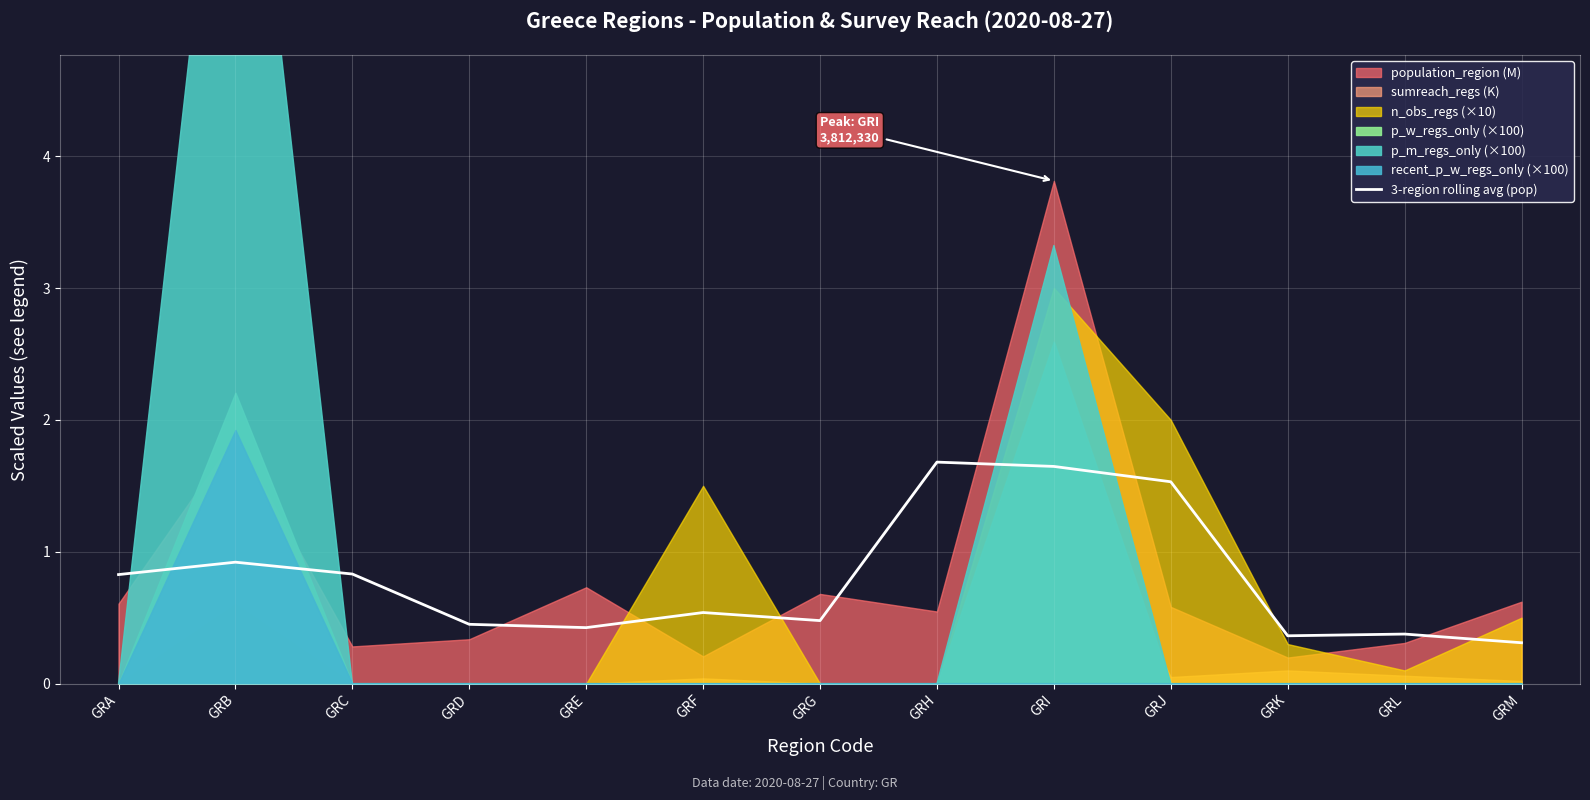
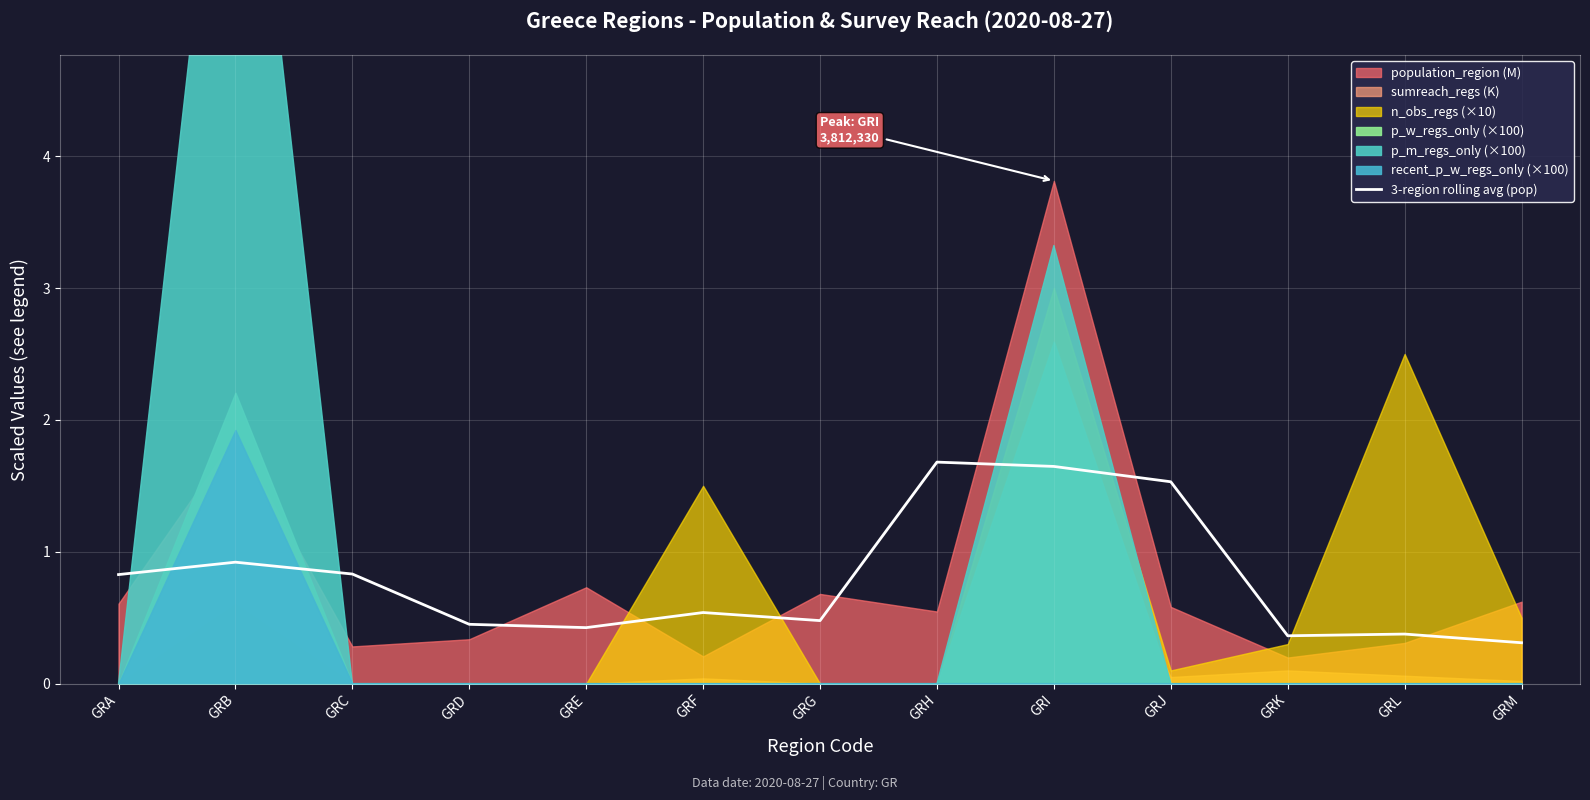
n_obs_regs (×10), GRJ: 2.00 -> 0.10
n_obs_regs (×10), GRL: 0.10 -> 2.50
